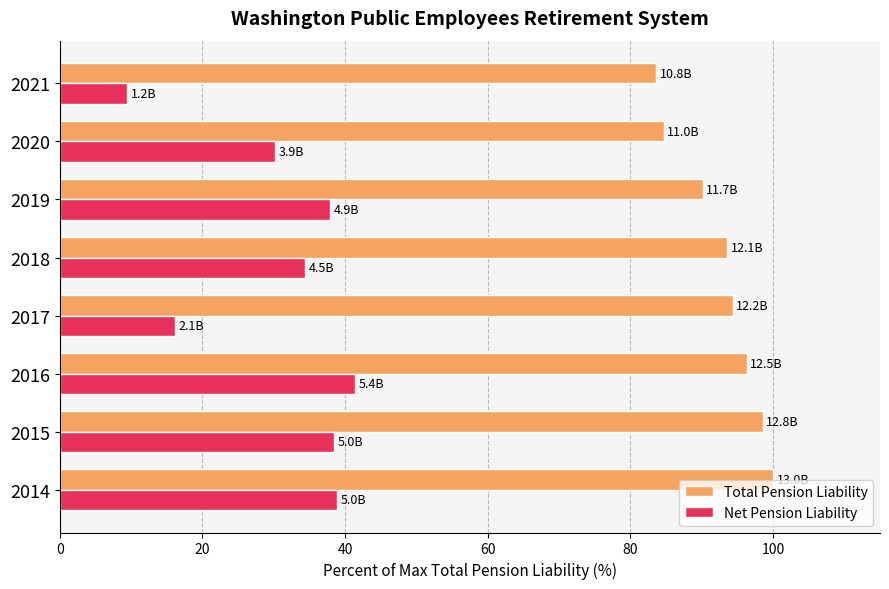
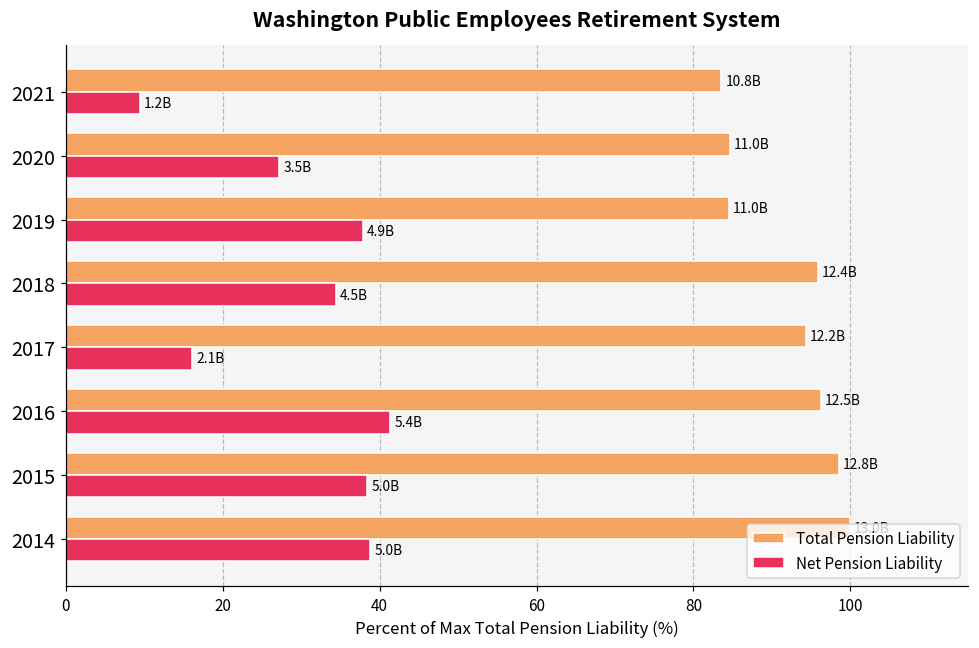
Net Pension Liability, 2020: 3.9B -> 3.5B
Total Pension Liability, 2019: 11.7B -> 11.0B
Total Pension Liability, 2018: 12.1B -> 12.4B
